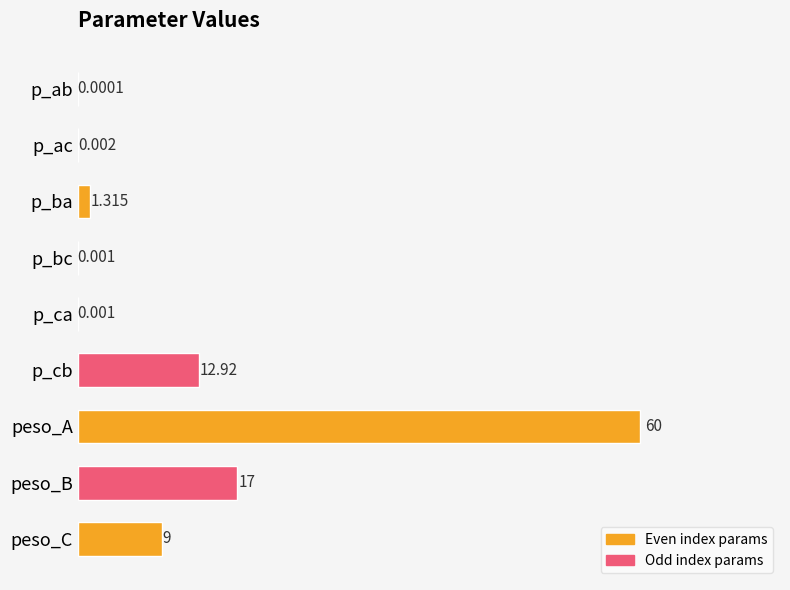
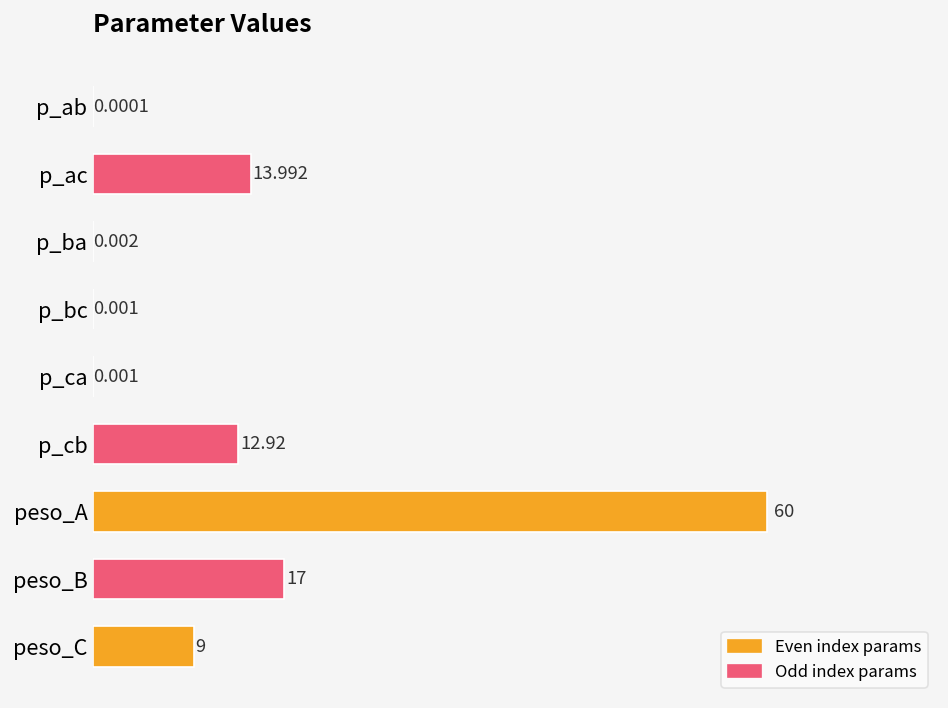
p_ac: 0.002 -> 13.992
p_ba: 1.315 -> 0.002
